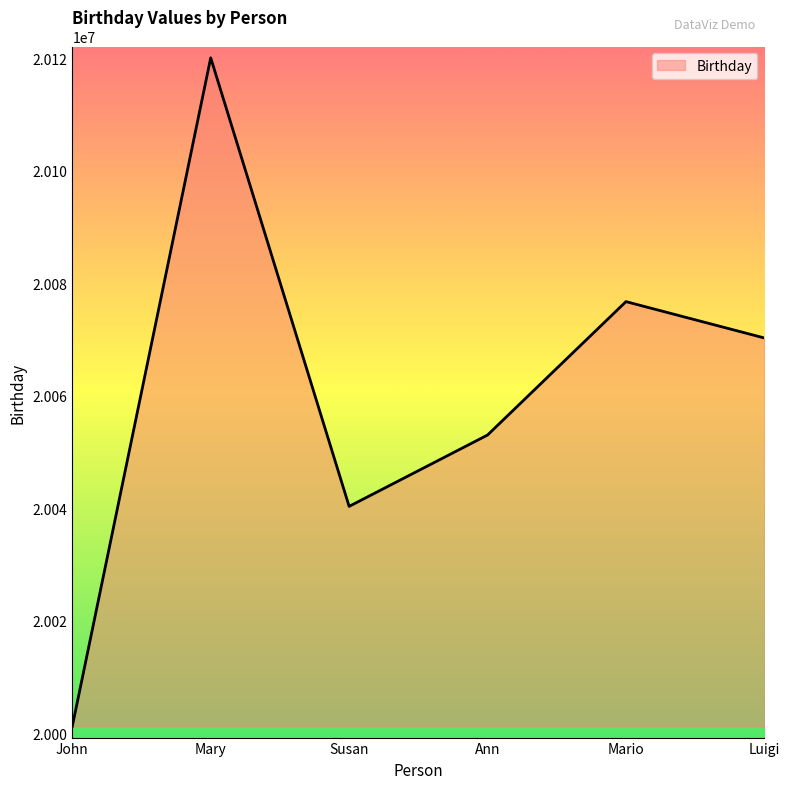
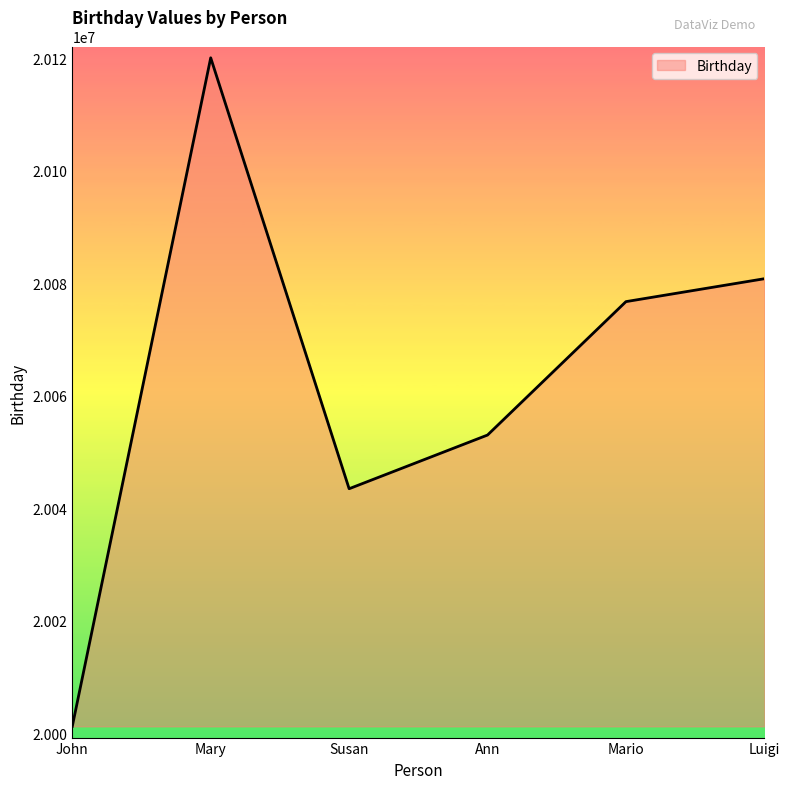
Susan: 20040000 -> 20043000
Luigi: 20070000 -> 20081000
